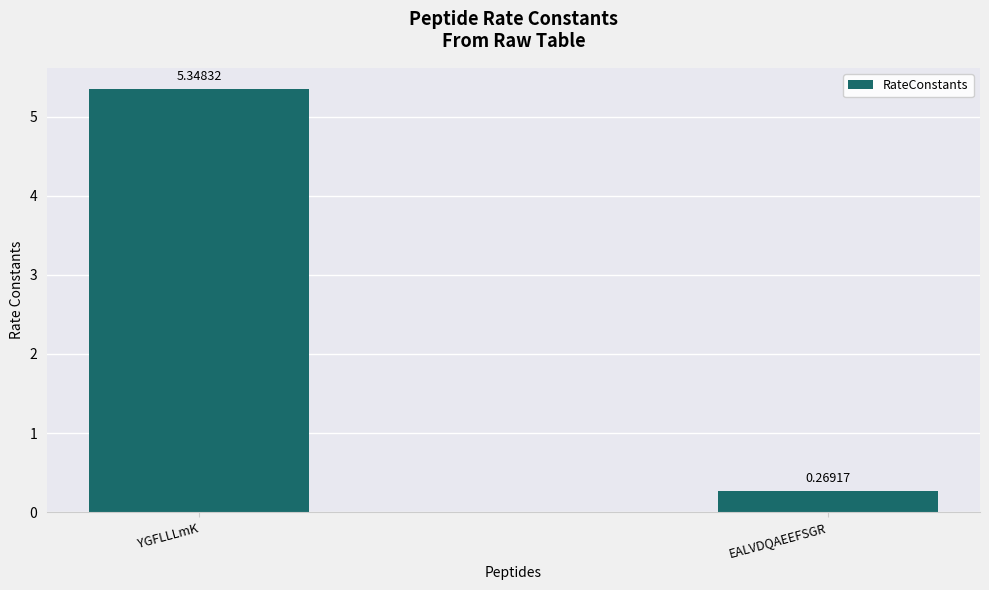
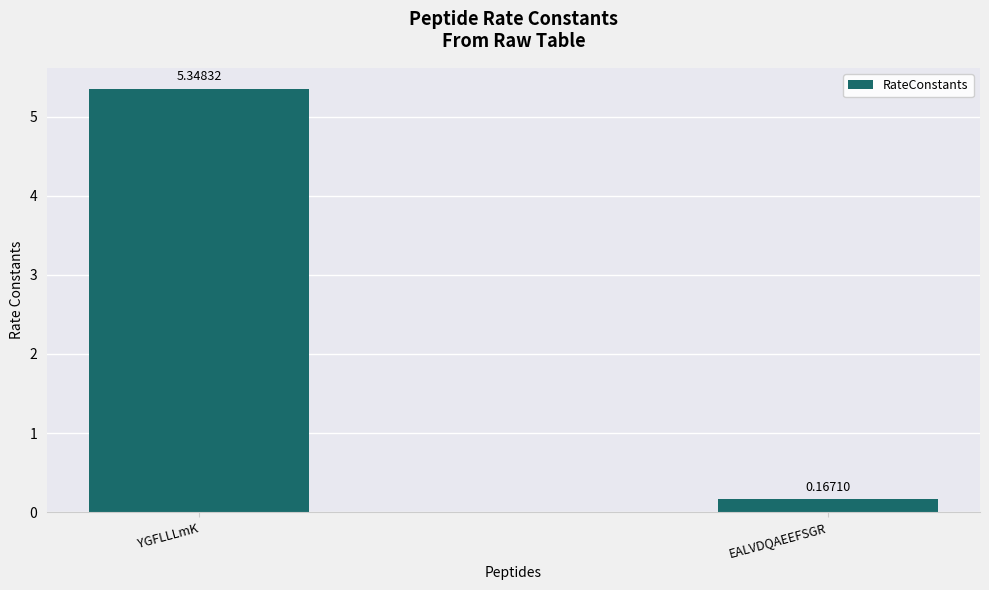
EALVDQAEEFSGR: 0.26917 -> 0.16710
